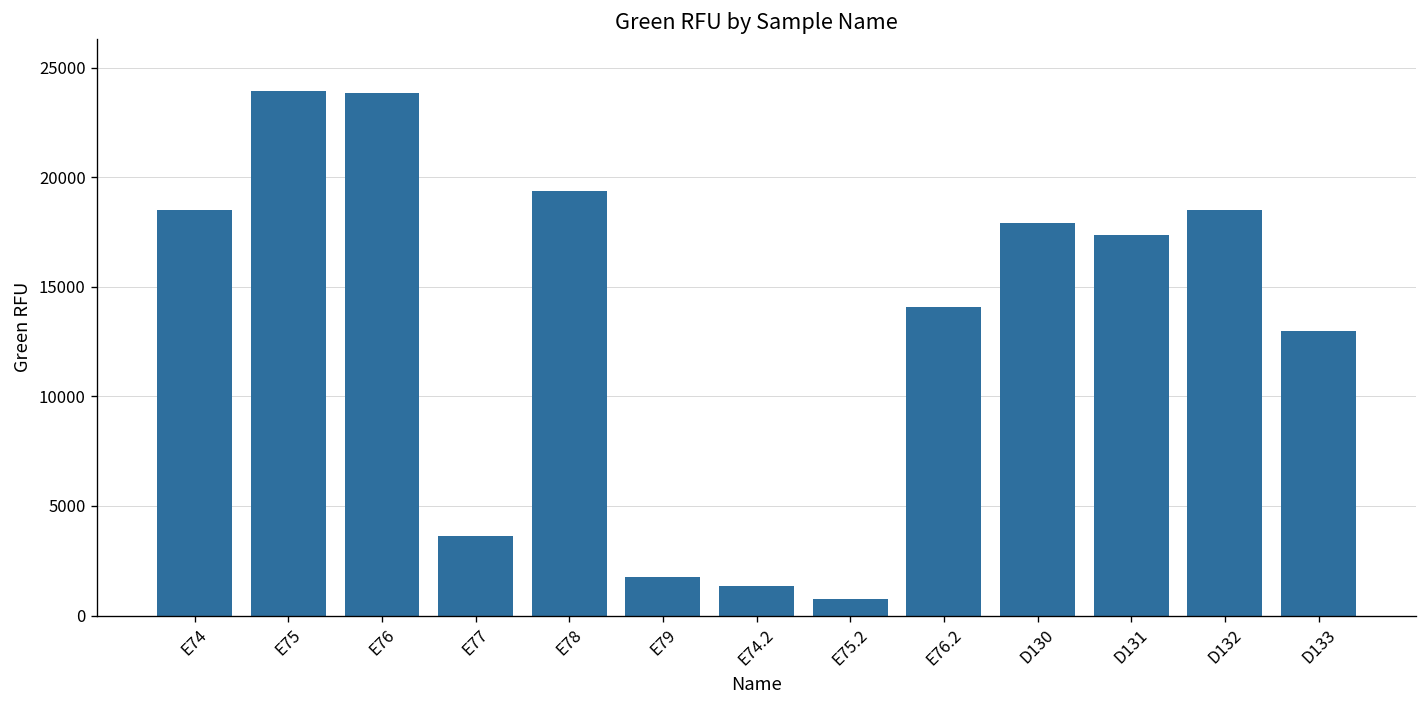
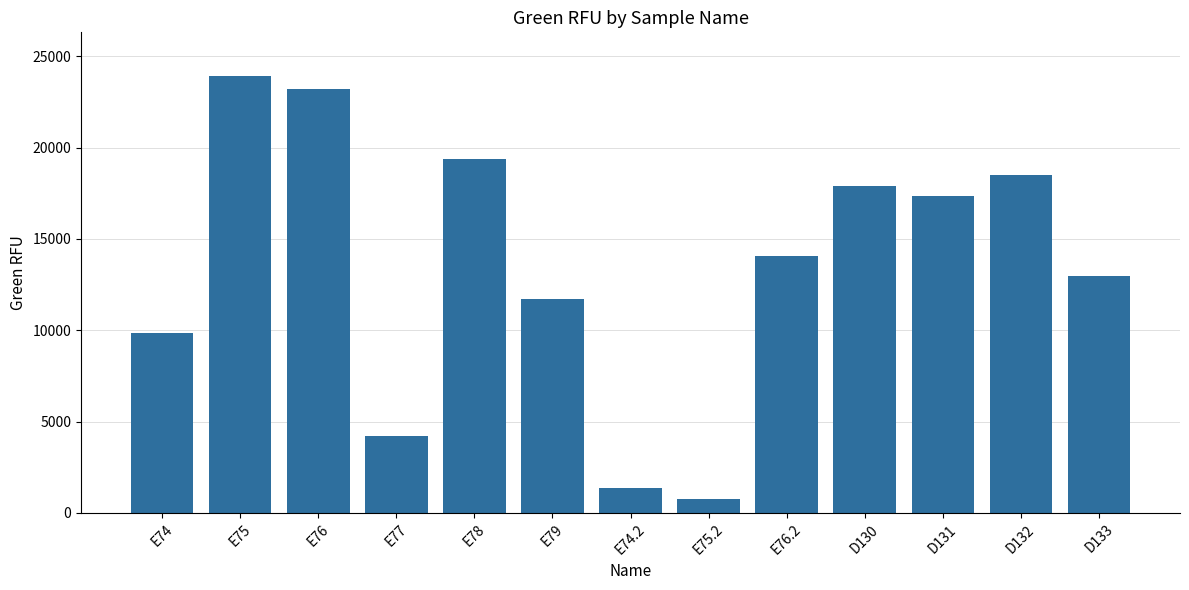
E74: 18500 -> 9800
E76: 23800 -> 23200
E77: 3600 -> 4200
E79: 1700 -> 11700
